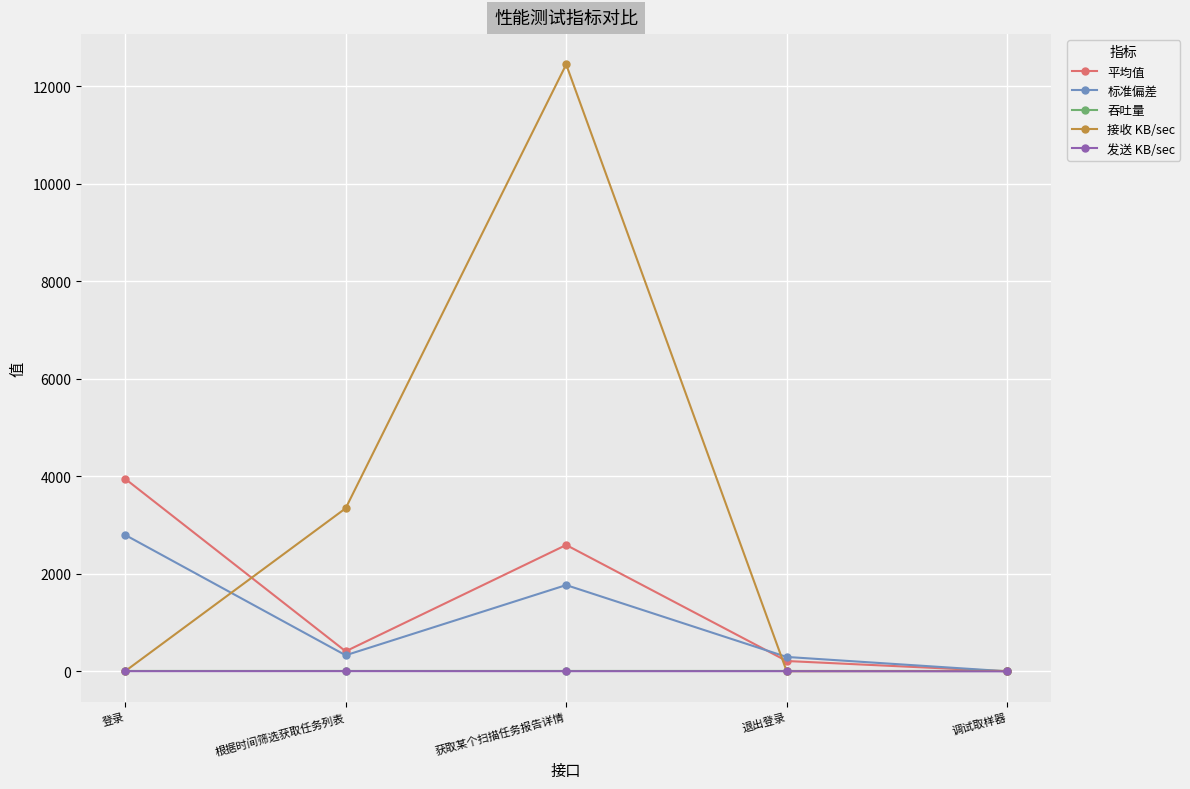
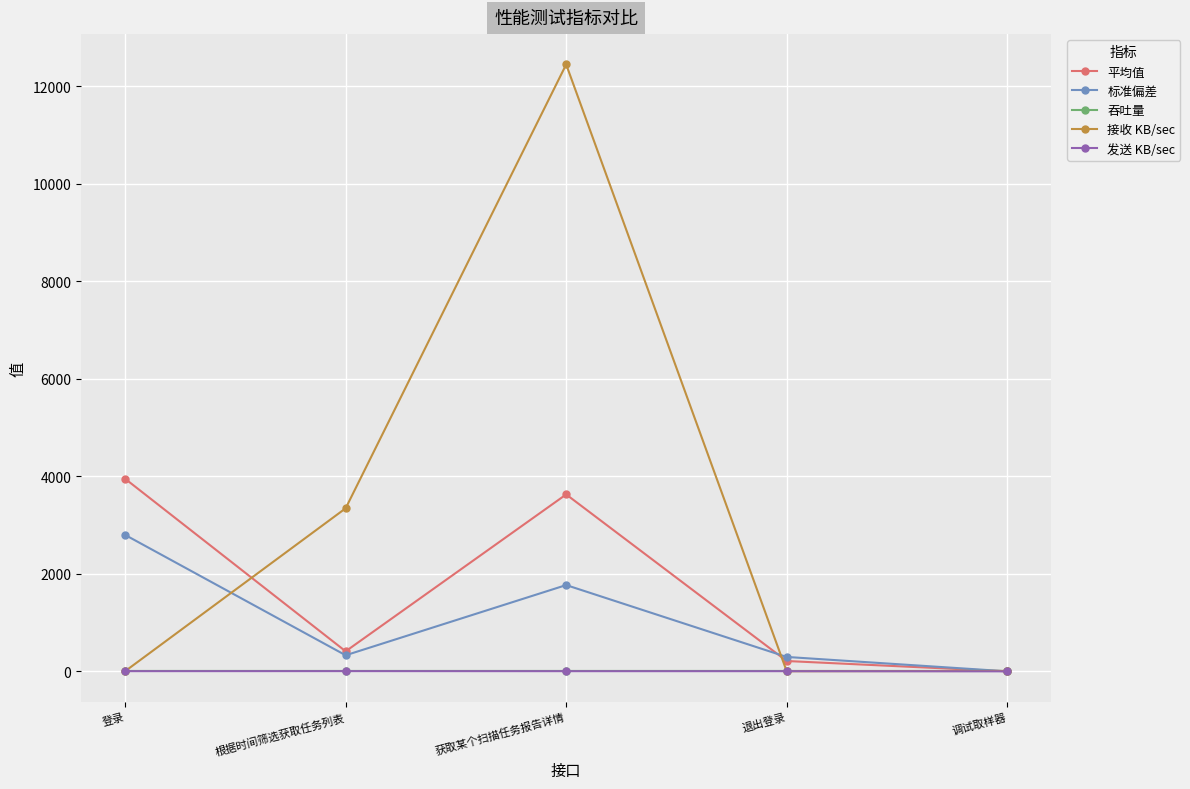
平均值, 获取某个扫描任务报告详情: 2600 -> 3600
